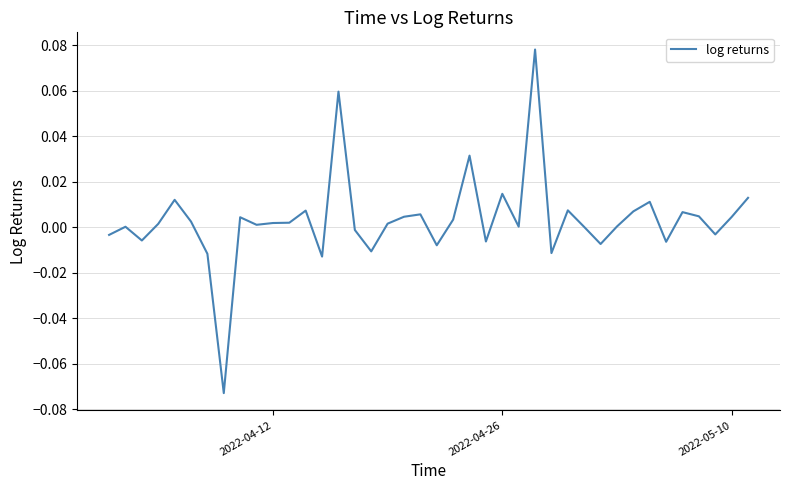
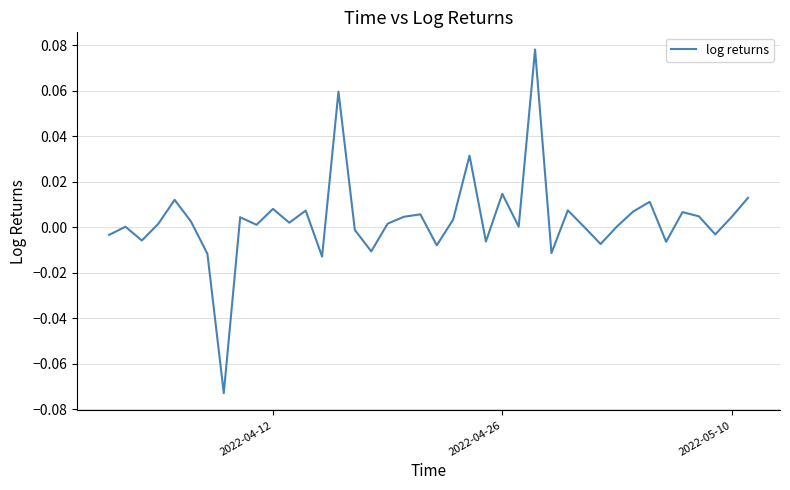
2022-04-12: 0.002 -> 0.008
